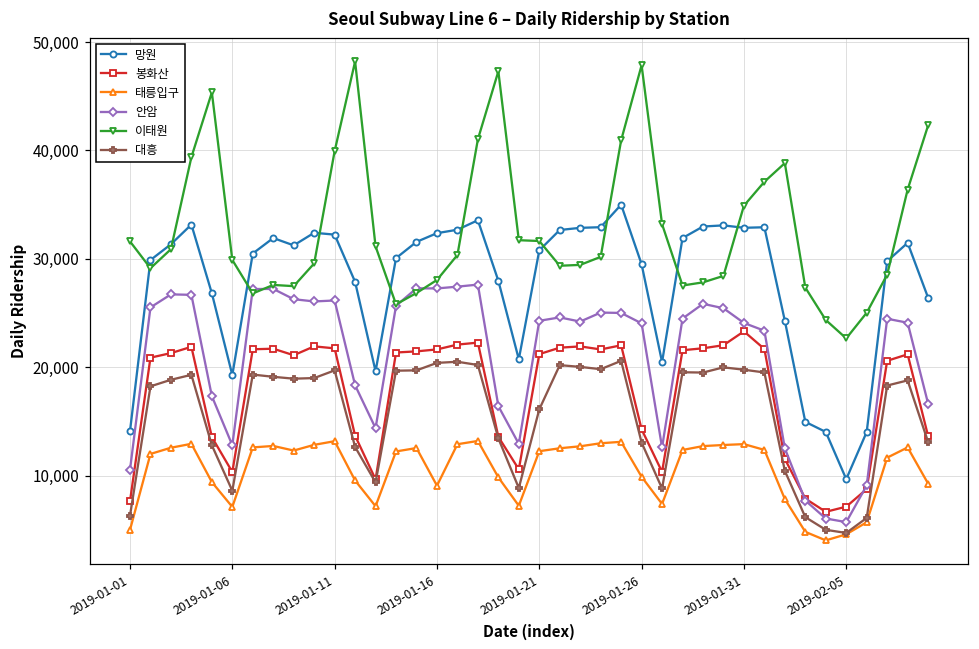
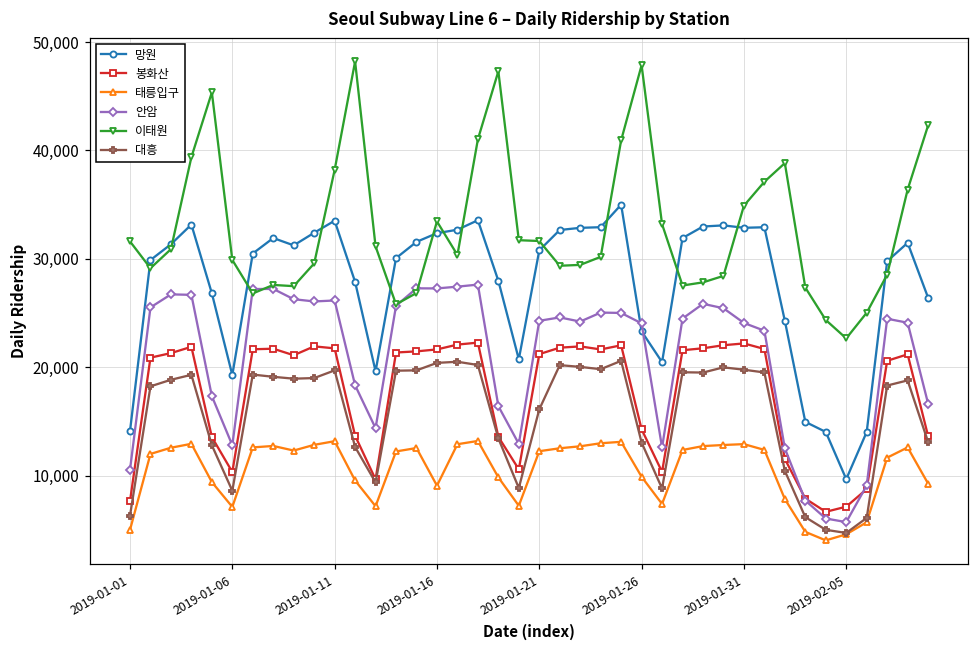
망원, 2019-01-11: 32,000 -> 34,000
이태원, 2019-01-11: 40,000 -> 38,000
이태원, 2019-01-16: 28,000 -> 33,000
망원, 2019-01-26: 29,000 -> 23,000
봉화산, 2019-01-31: 23,000 -> 22,000
